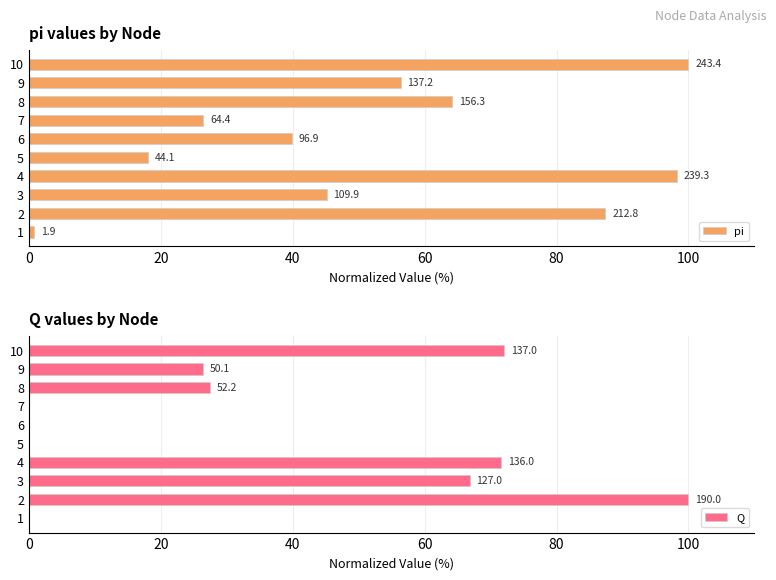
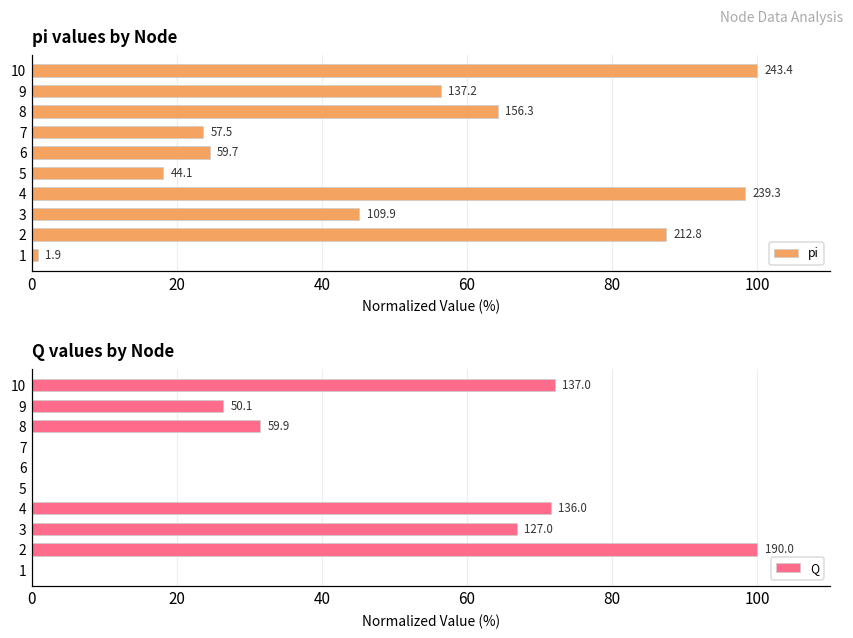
pi values by Node, 7: 64.4 -> 57.5
pi values by Node, 6: 96.9 -> 59.7
Q values by Node, 8: 52.2 -> 59.9
